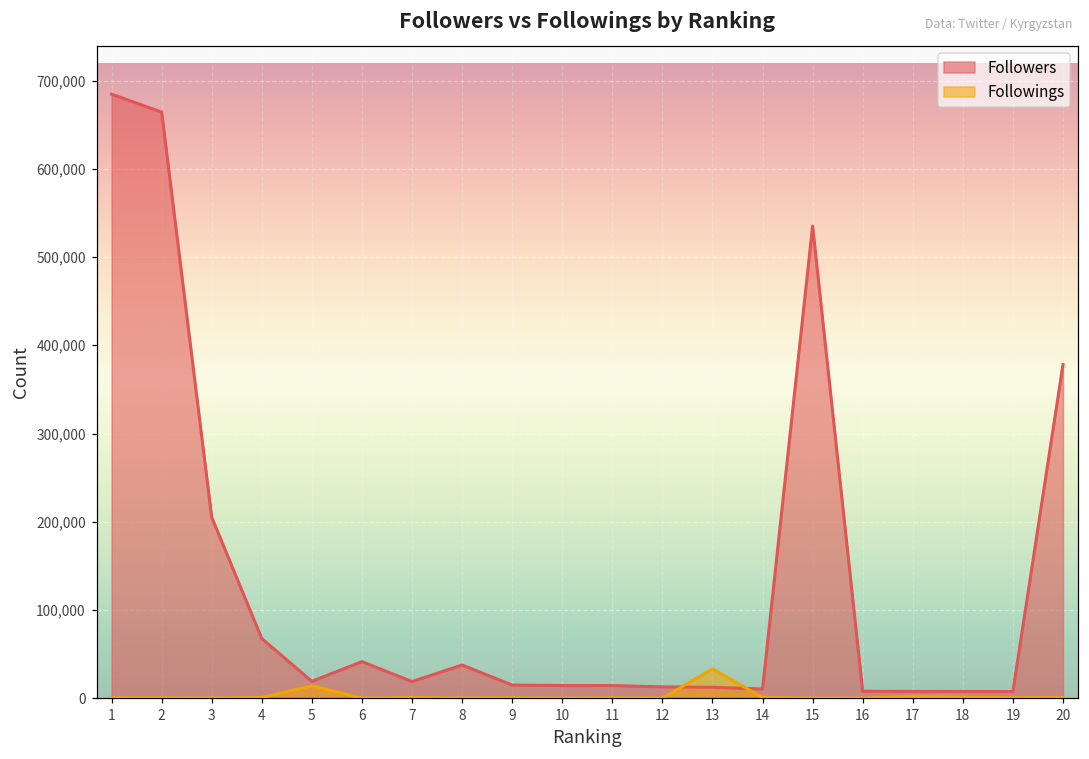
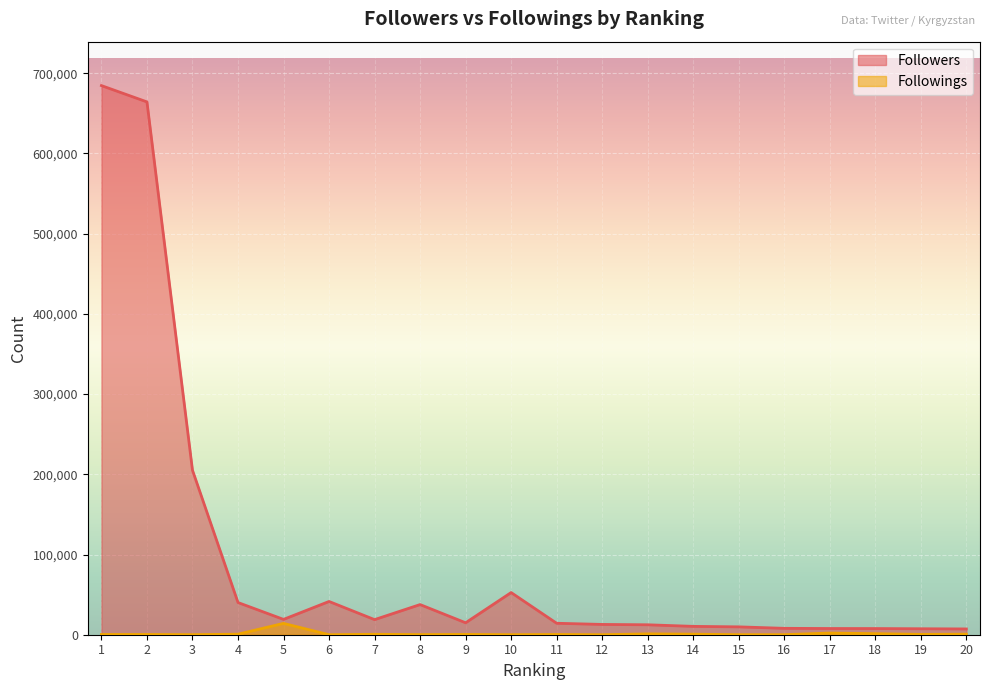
Followers, 4: 70,000 -> 40,000
Followers, 10: 10,000 -> 50,000
Followings, 13: 30,000 -> 0
Followers, 15: 540,000 -> 10,000
Followers, 20: 380,000 -> 10,000
